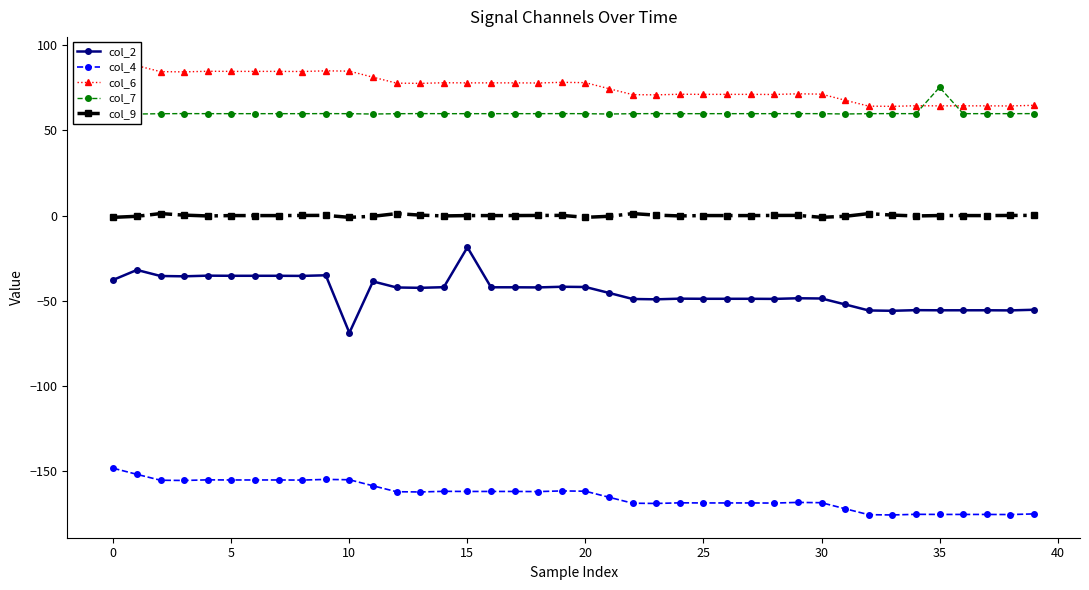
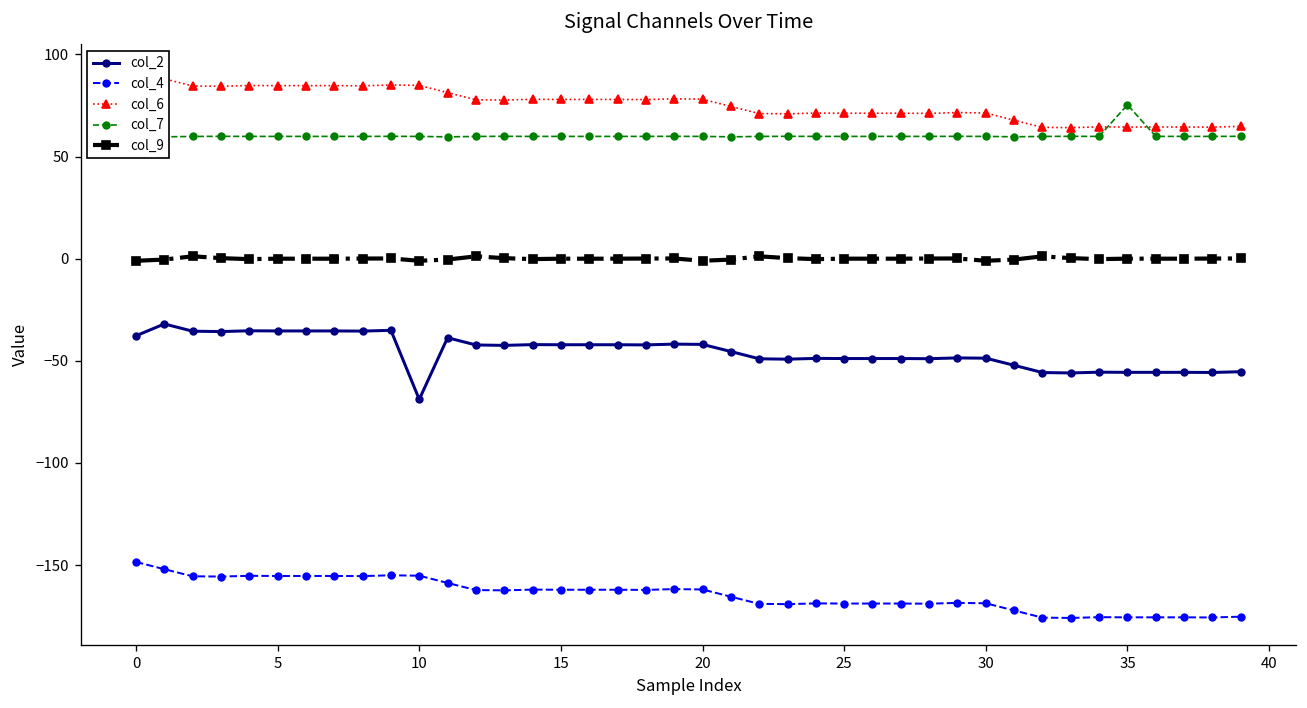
col_2, 15: -19 -> -42
